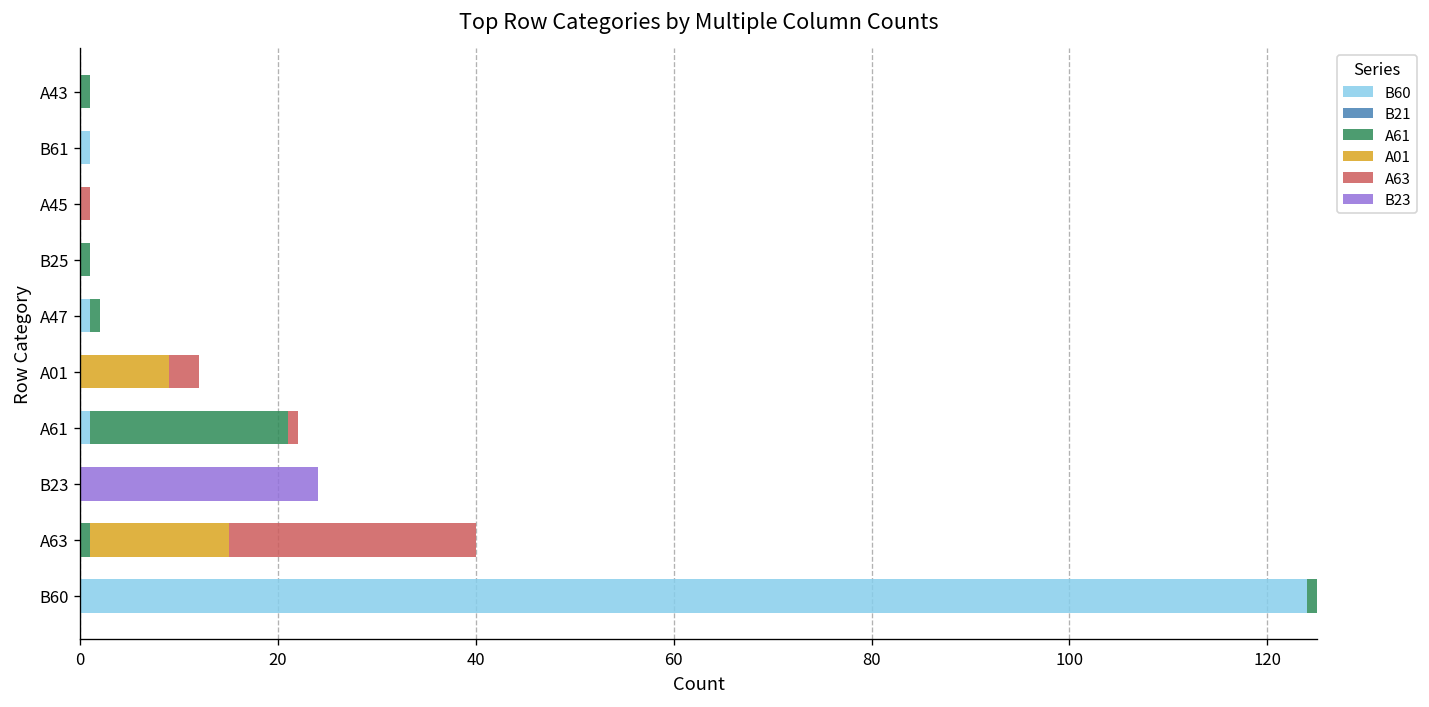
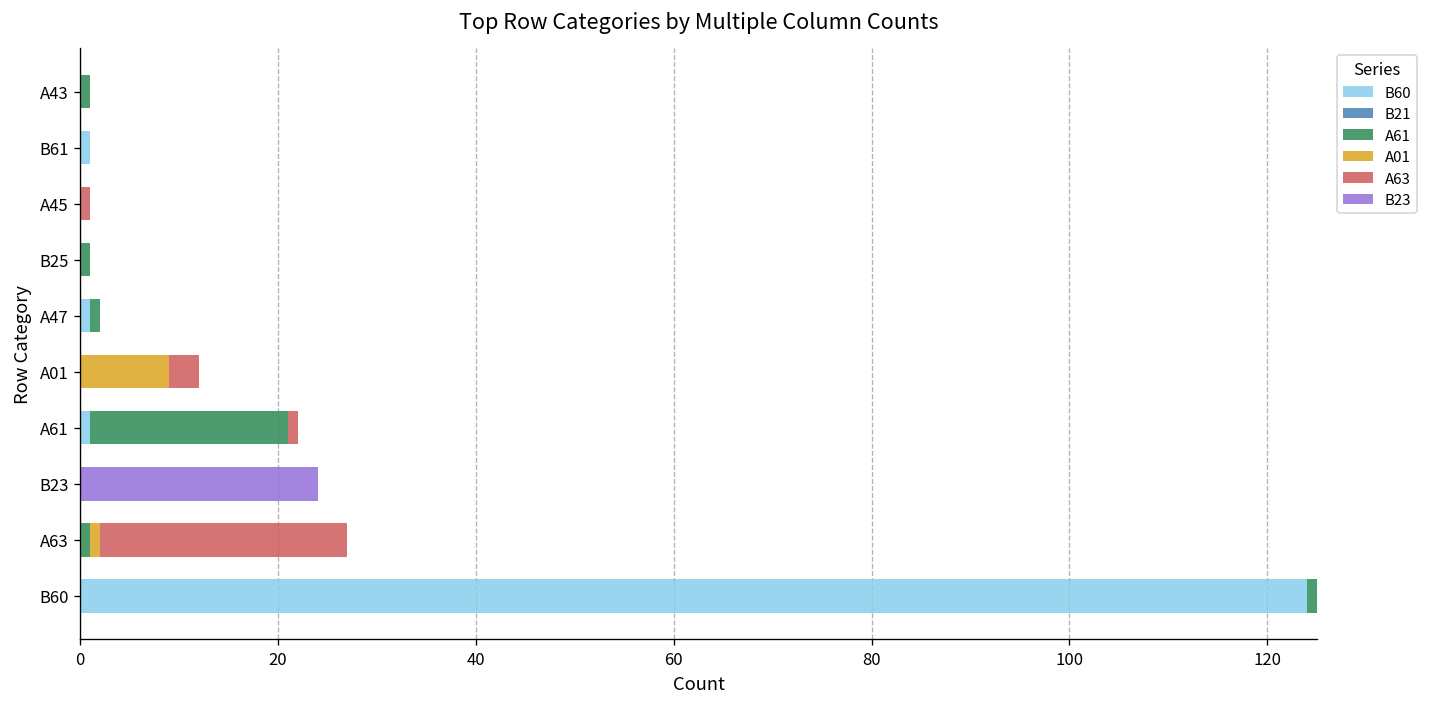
A01, A63: 14 -> 1
